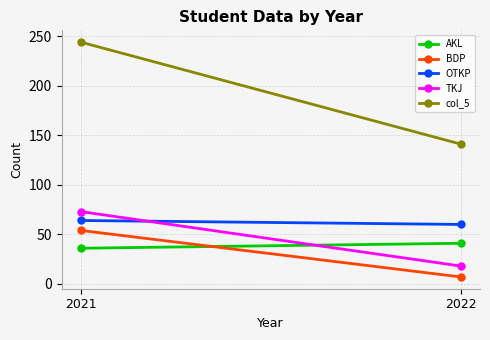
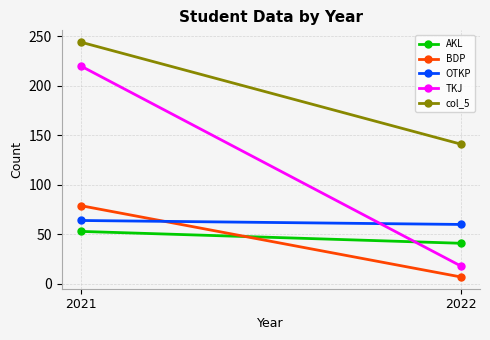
AKL, 2021: 40 -> 50
BDP, 2021: 50 -> 80
TKJ, 2021: 70 -> 220
